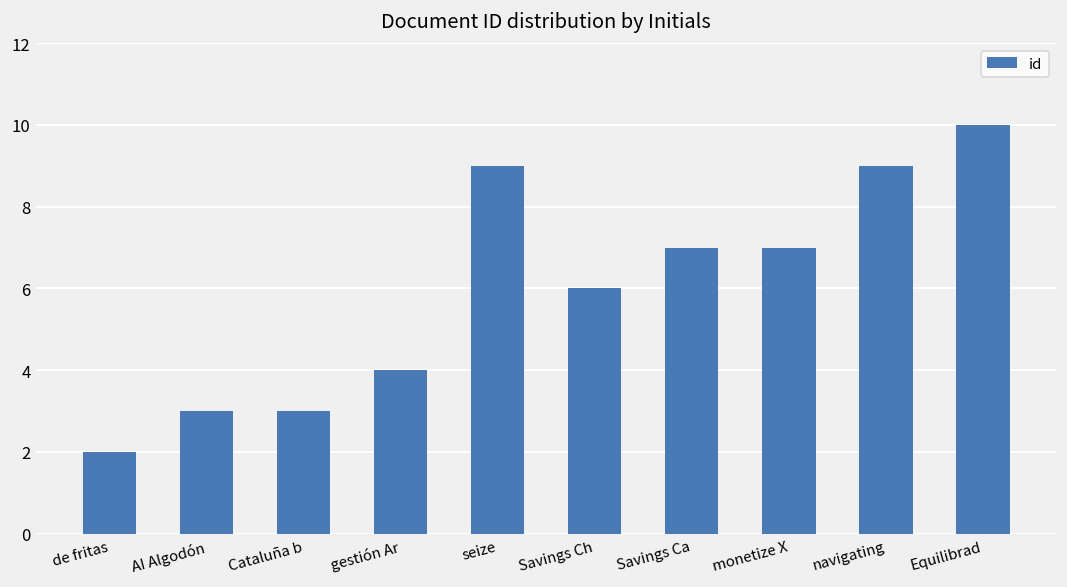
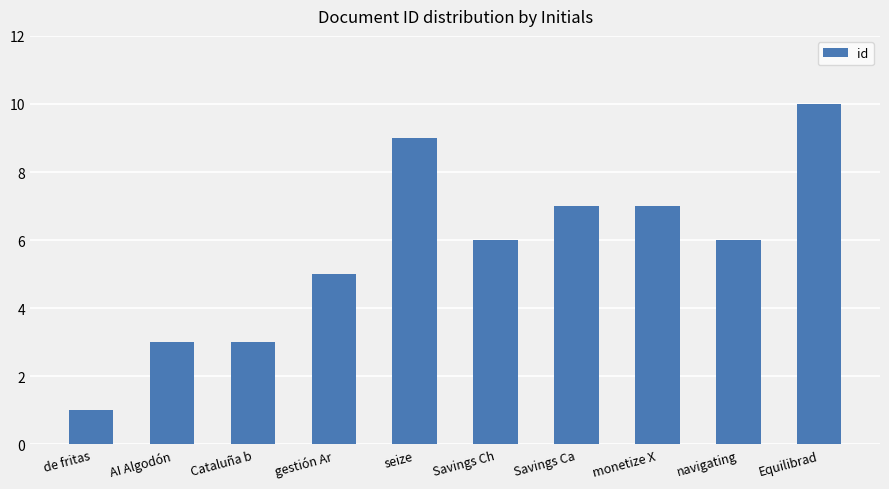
de fritas: 2 -> 1
gestión Ar: 4 -> 5
navigating: 9 -> 6
